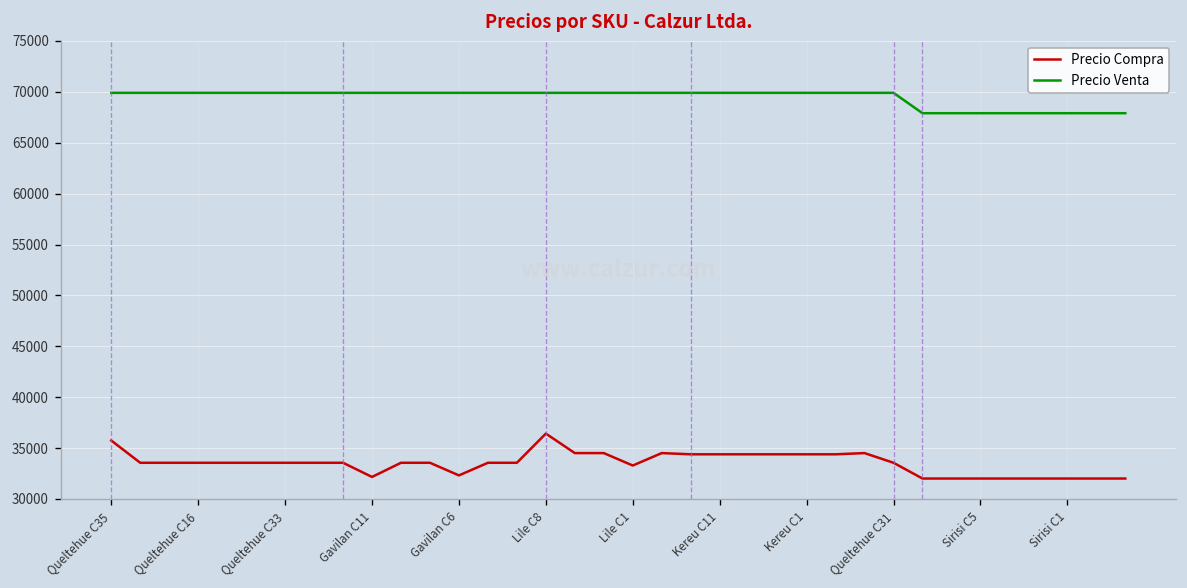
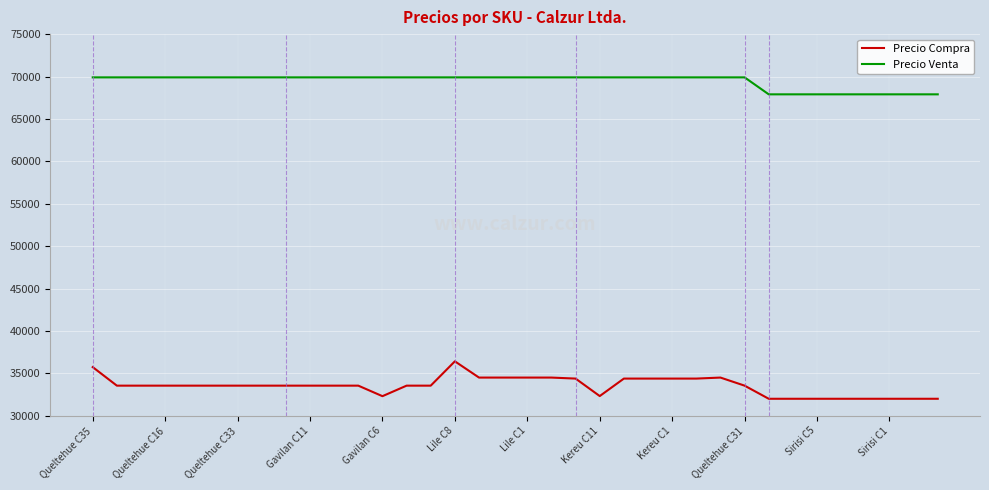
Precio Compra, Gavilan C11: 32000 -> 34000
Precio Compra, Lile C1: 33000 -> 35000
Precio Compra, Kereu C11: 34000 -> 32000
